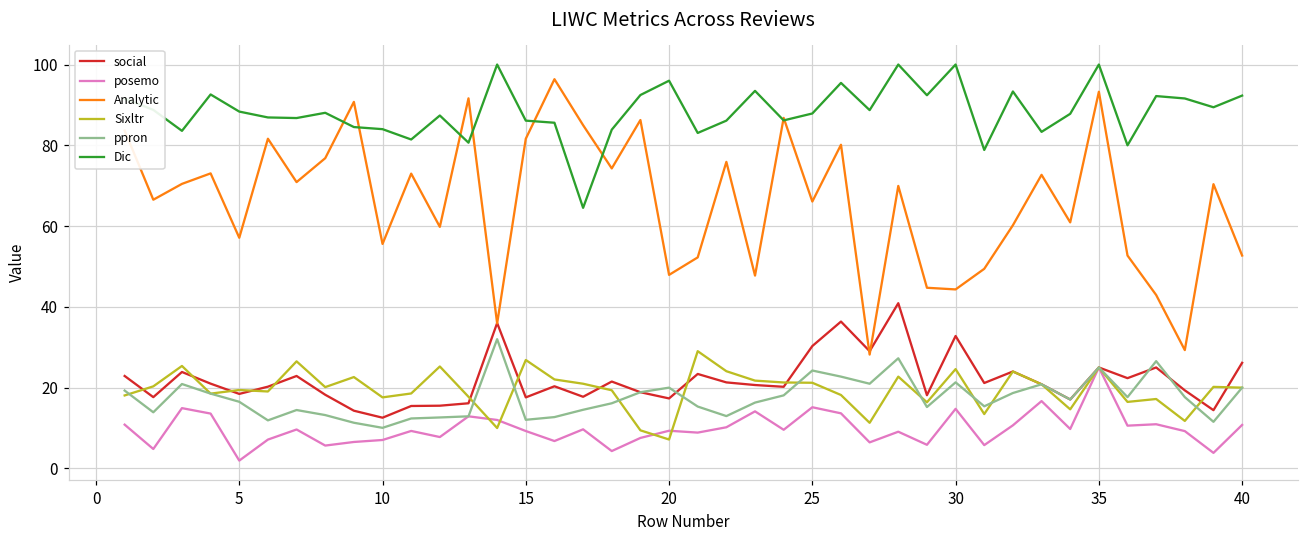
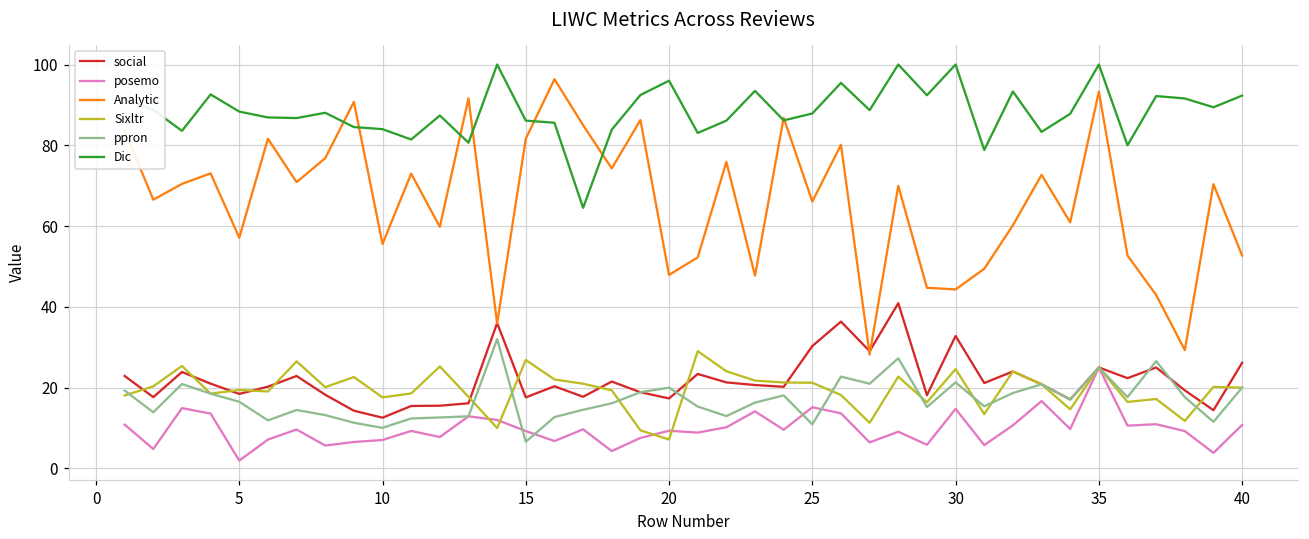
ppron, 15: 12 -> 7
ppron, 25: 24 -> 11
